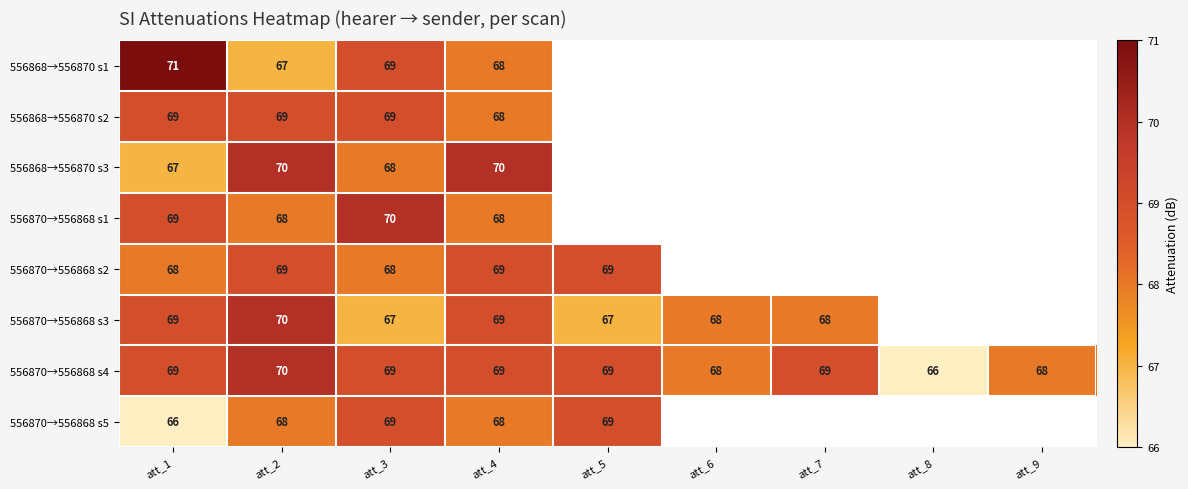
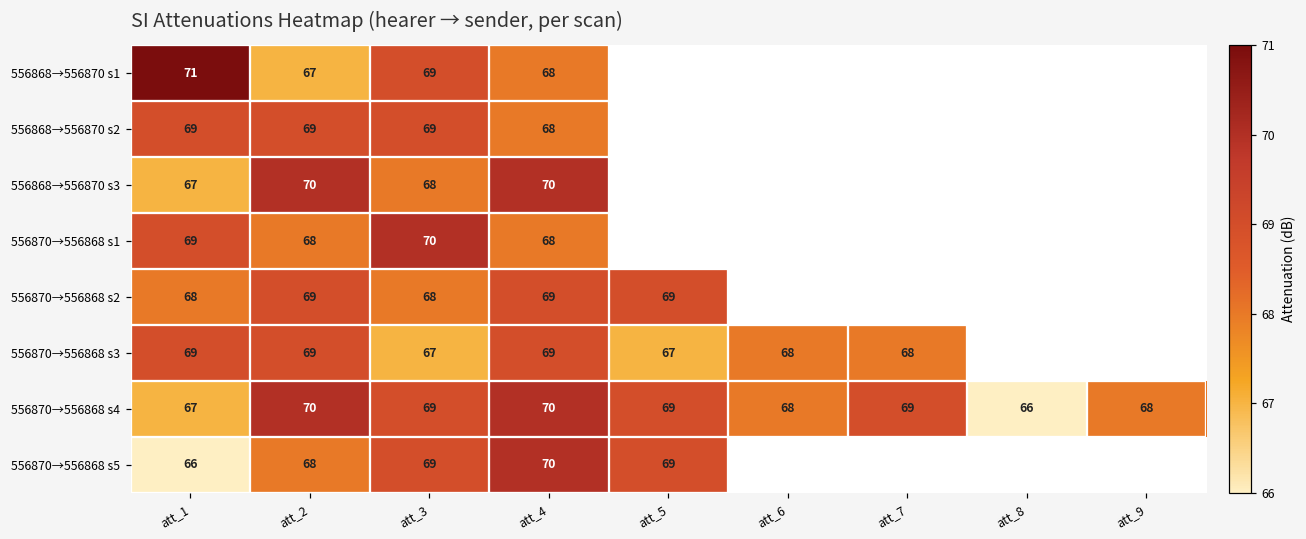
556870→556868 s3, att_2: 70 -> 69
556870→556868 s4, att_1: 69 -> 67
556870→556868 s4, att_4: 69 -> 70
556870→556868 s5, att_4: 68 -> 70
